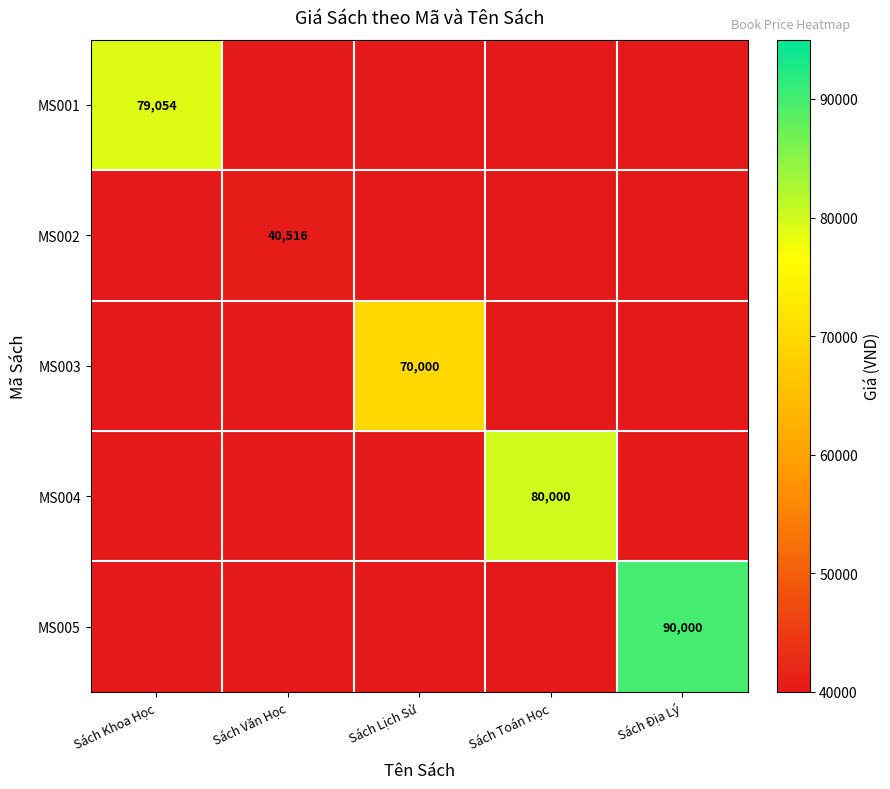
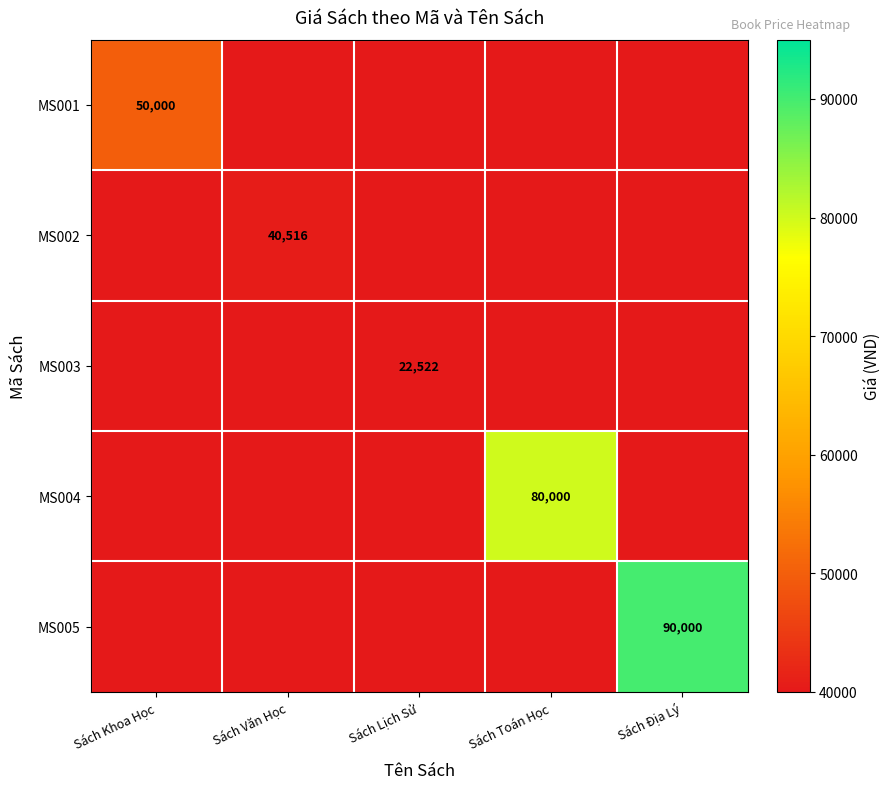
MS001, Sách Khoa Học: 79,054 -> 50,000
MS003, Sách Lịch Sử: 70,000 -> 22,522
